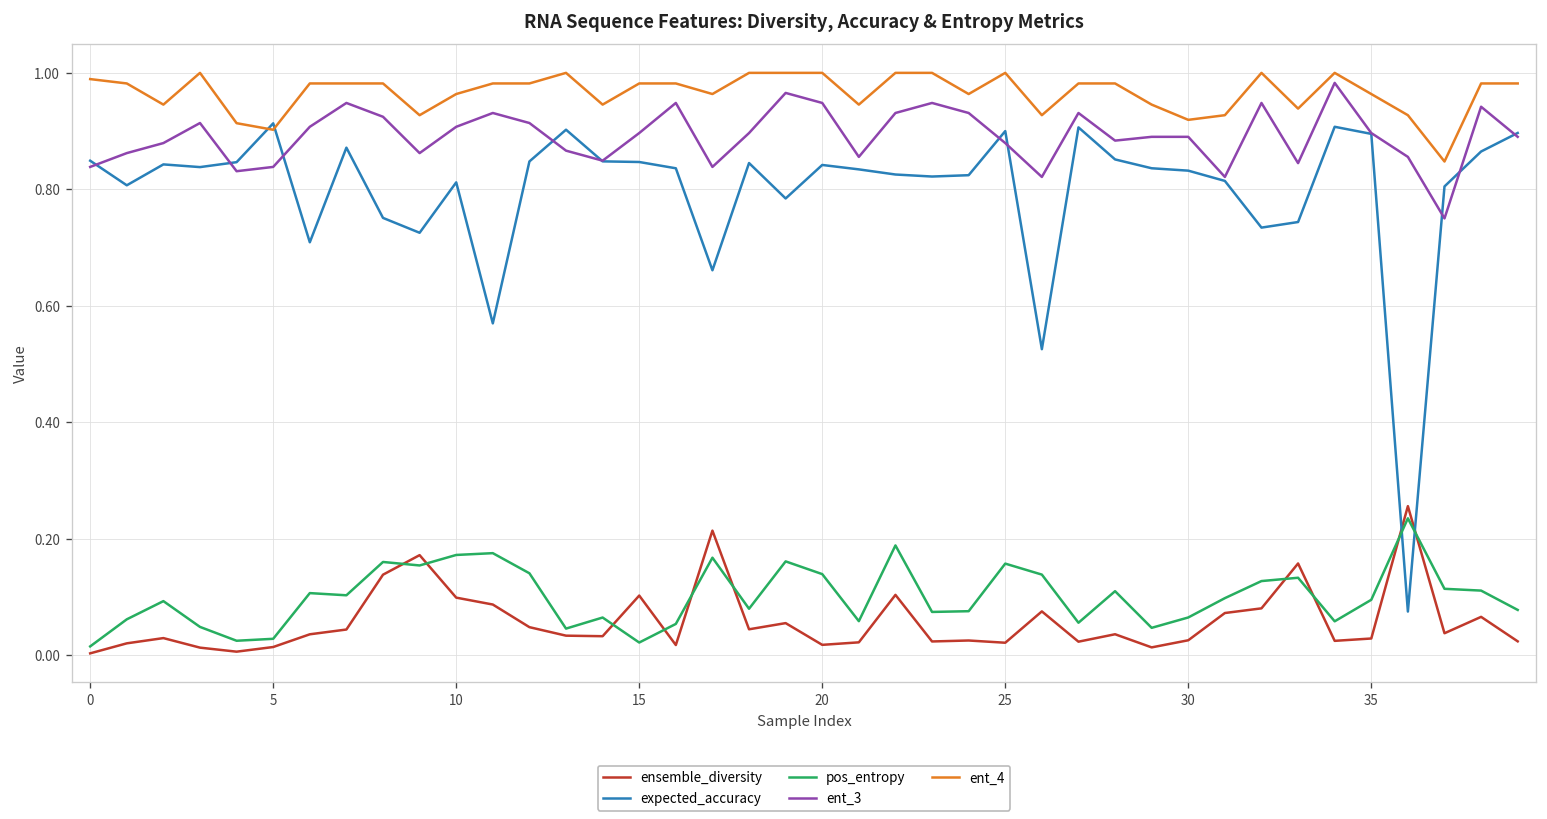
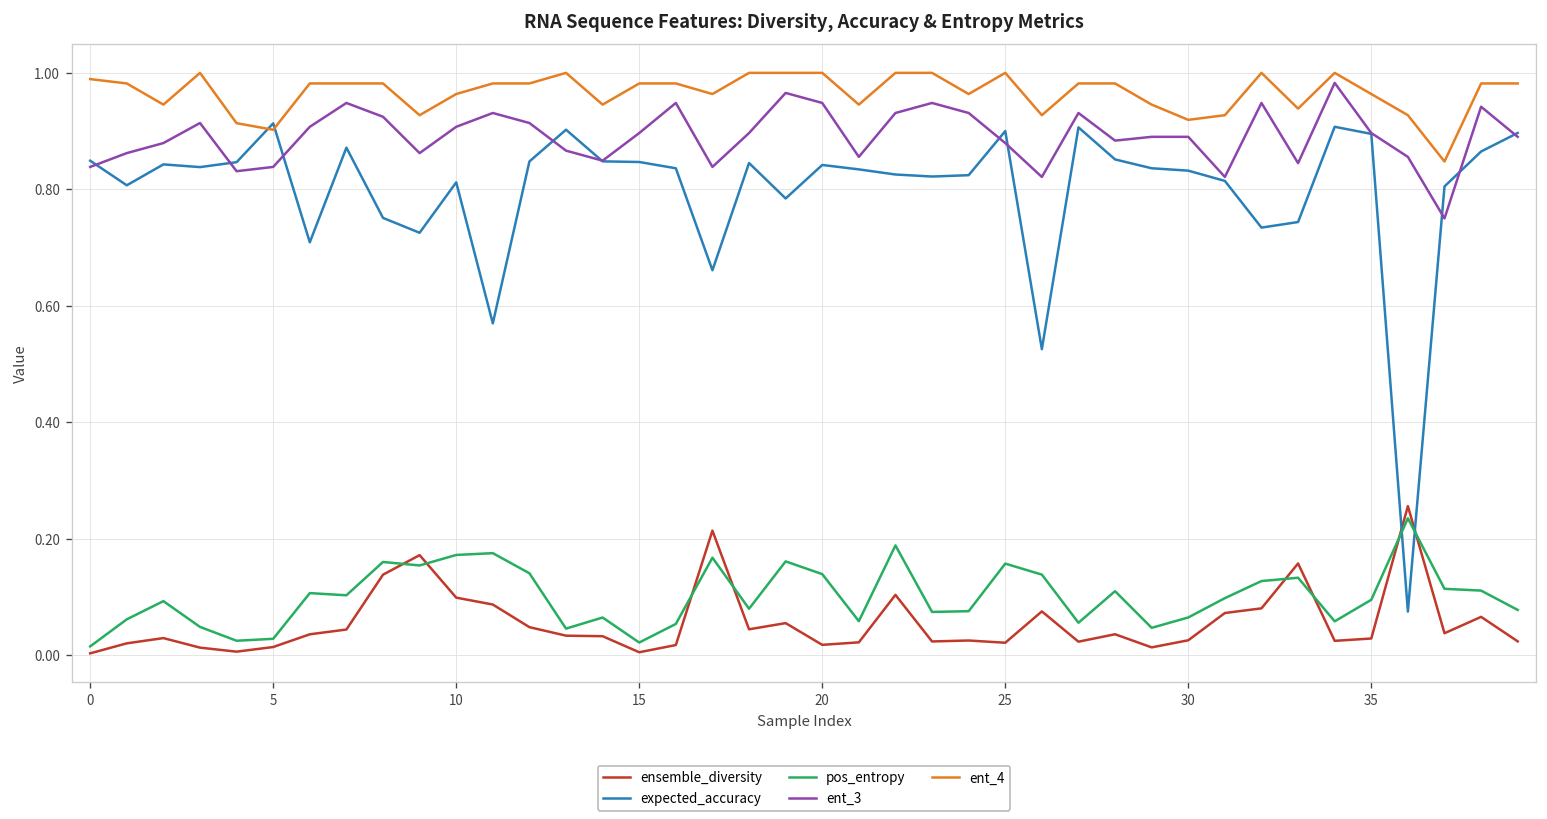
ensemble_diversity, 15: 0.10 -> 0.00
